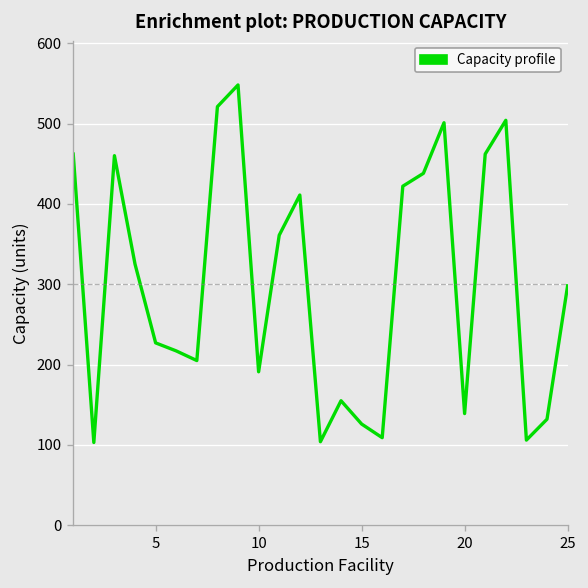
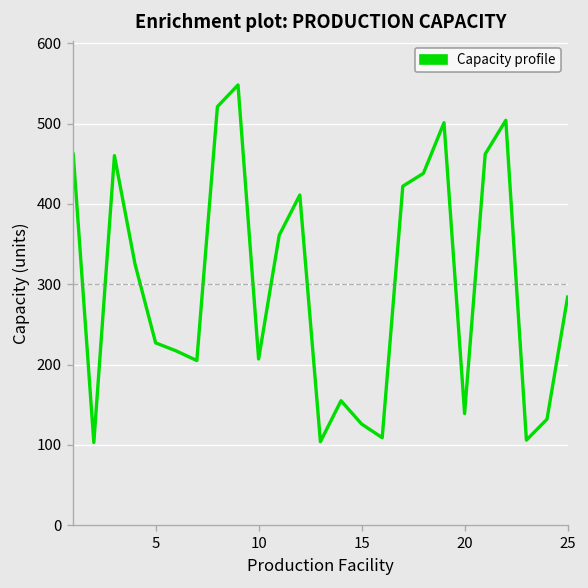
10: 190 -> 210
25: 300 -> 280
